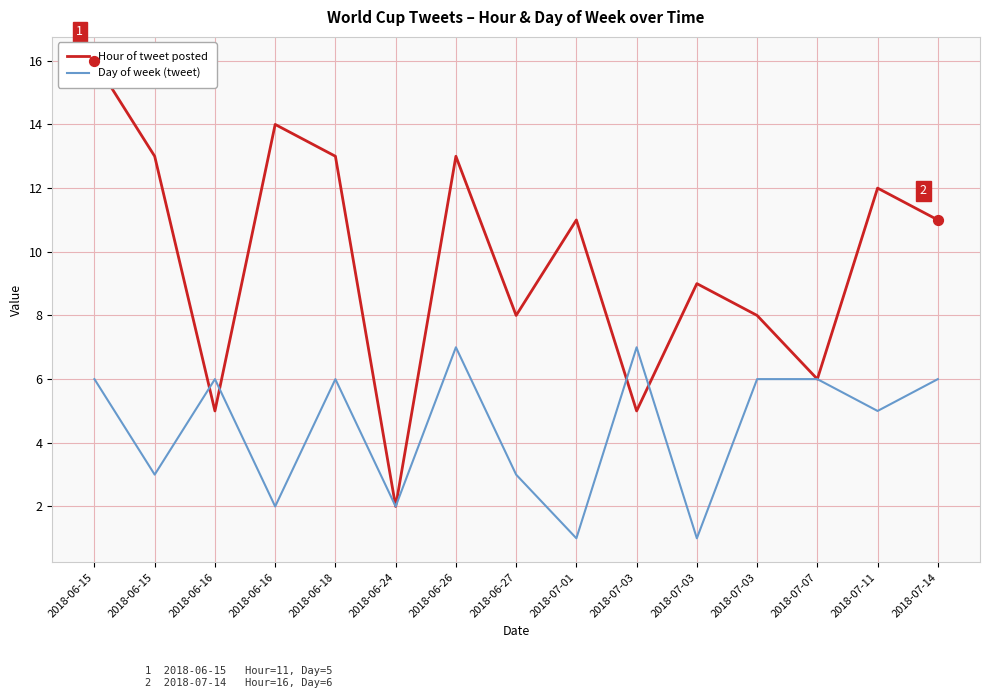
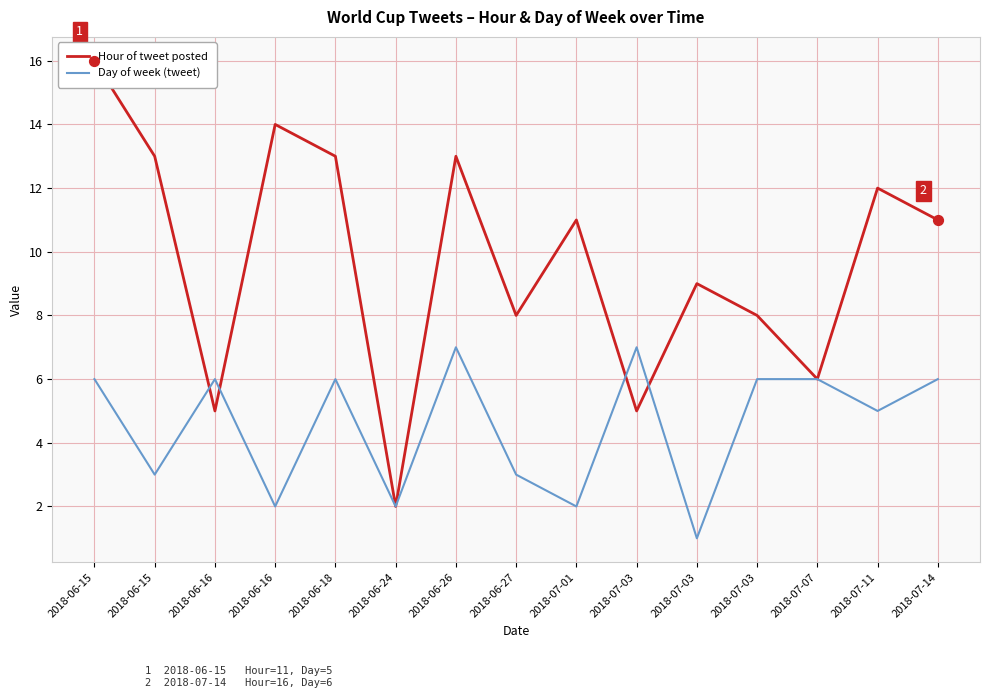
Day of week (tweet), 2018-07-01: 1 -> 2
